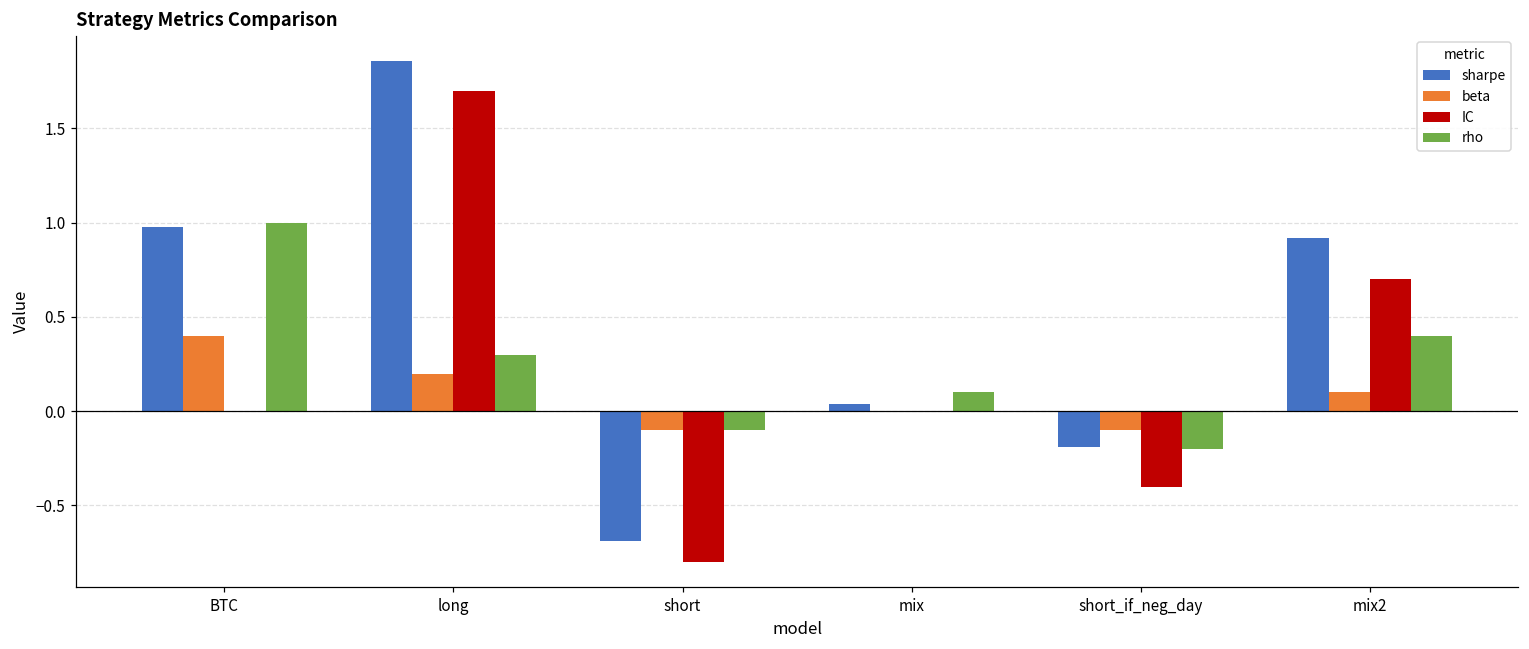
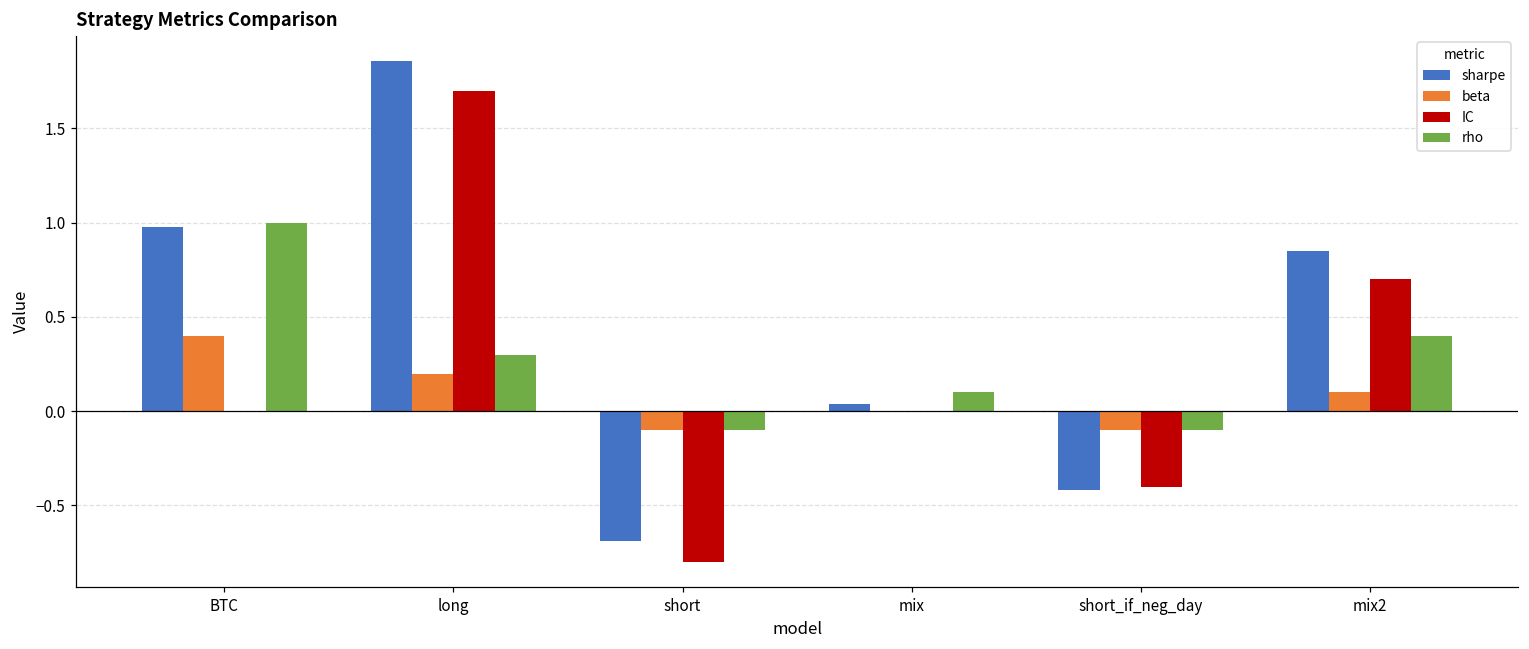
sharpe, short_if_neg_day: -0.19 -> -0.42
rho, short_if_neg_day: -0.2 -> -0.1
sharpe, mix2: 0.92 -> 0.85
